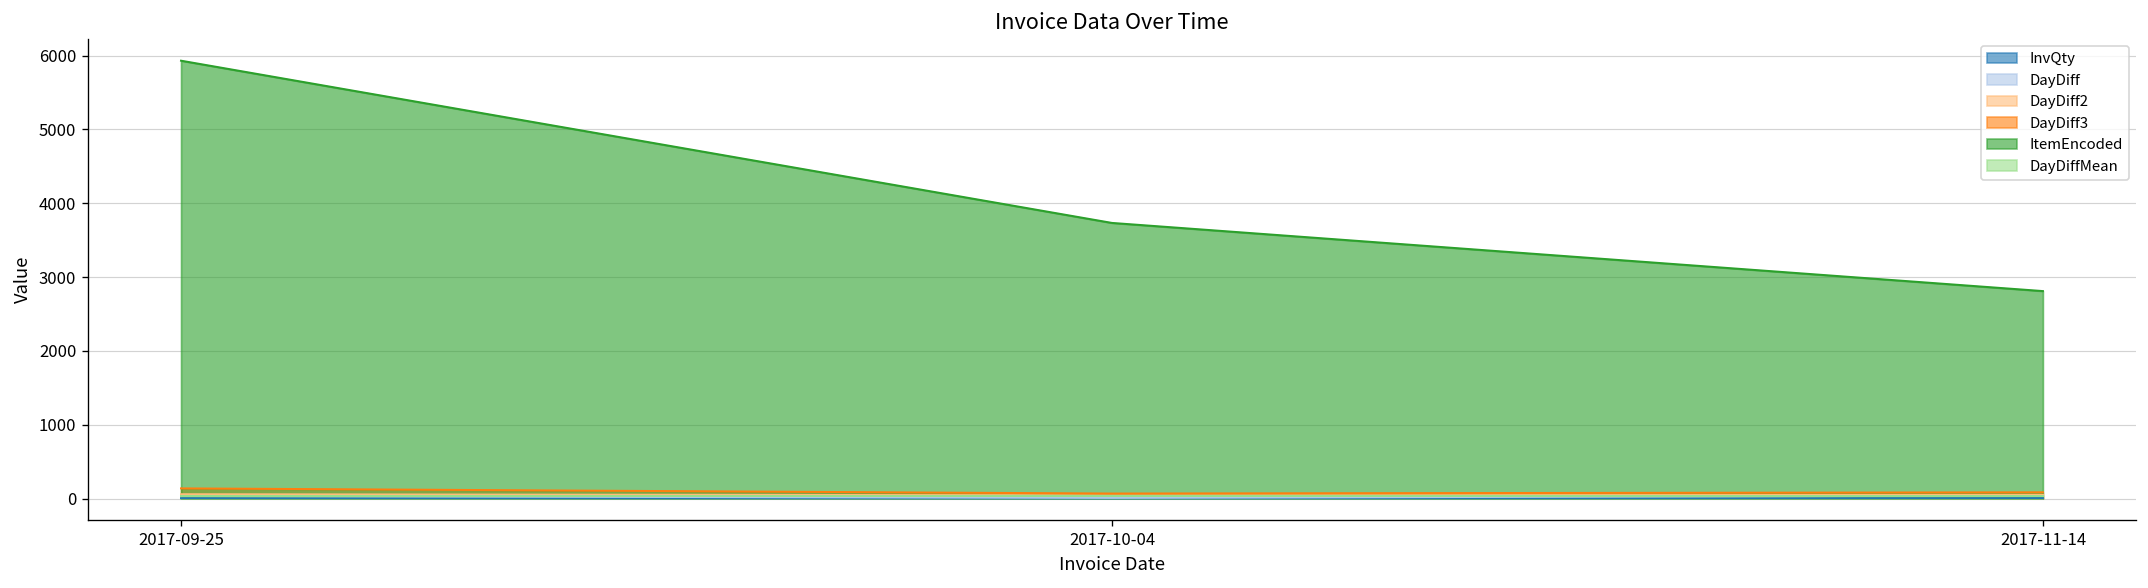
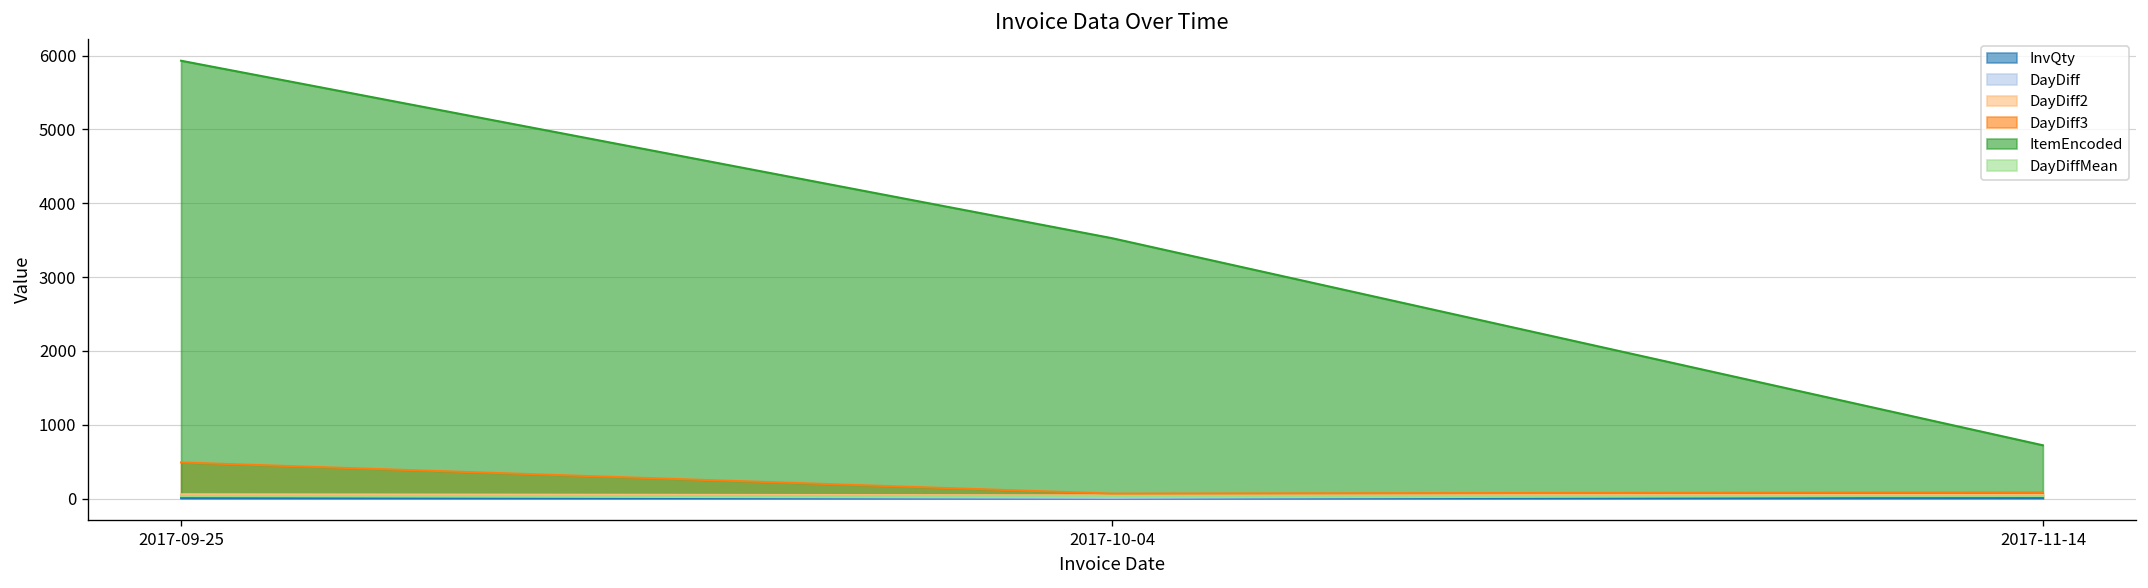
DayDiff3, 2017-09-25: 100 -> 500
ItemEncoded, 2017-10-04: 3700 -> 3500
ItemEncoded, 2017-11-14: 2800 -> 700
